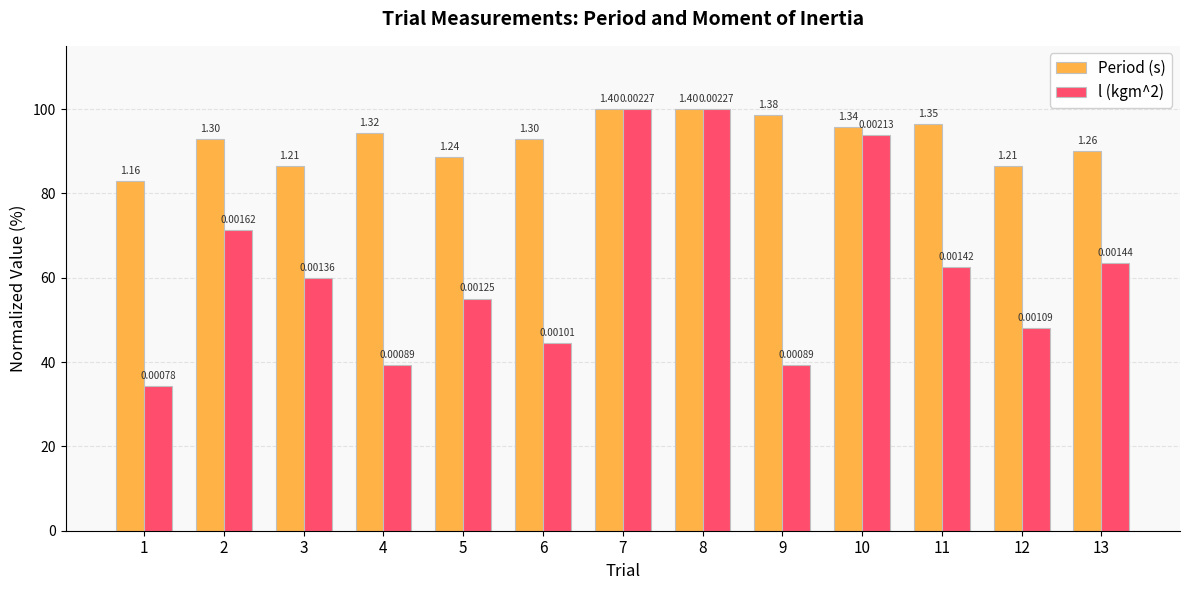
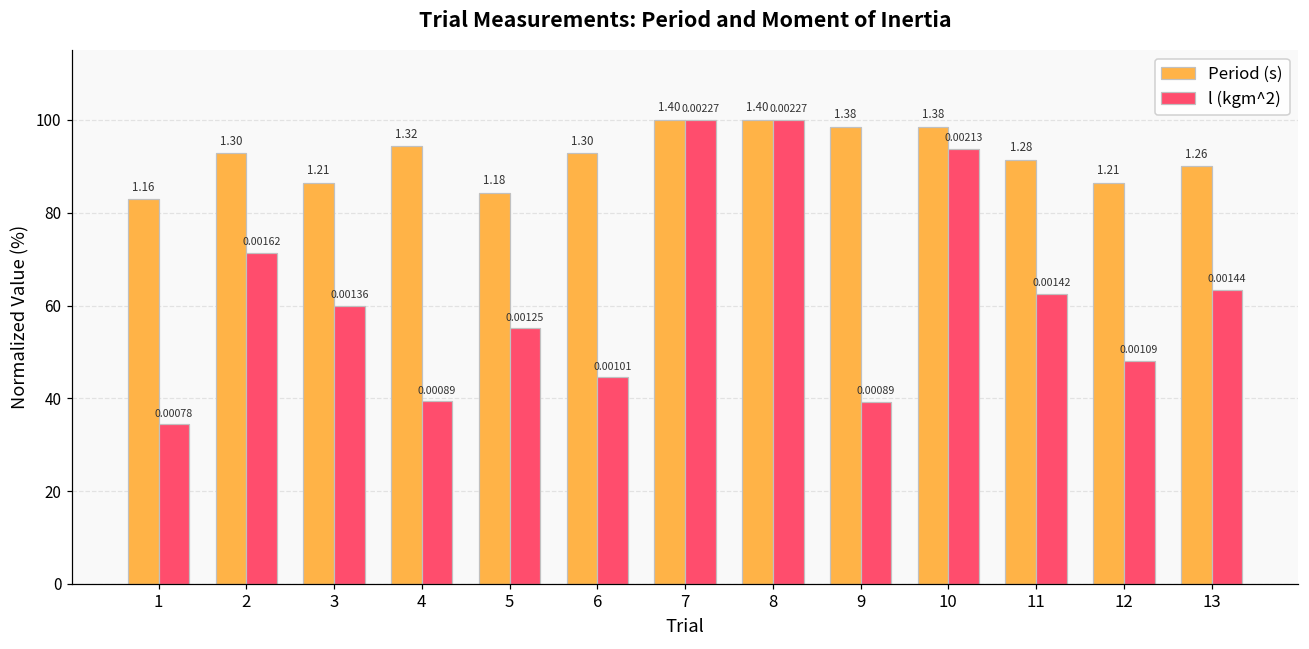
Period (s), 5: 1.24 -> 1.18
Period (s), 10: 1.34 -> 1.38
Period (s), 11: 1.35 -> 1.28
